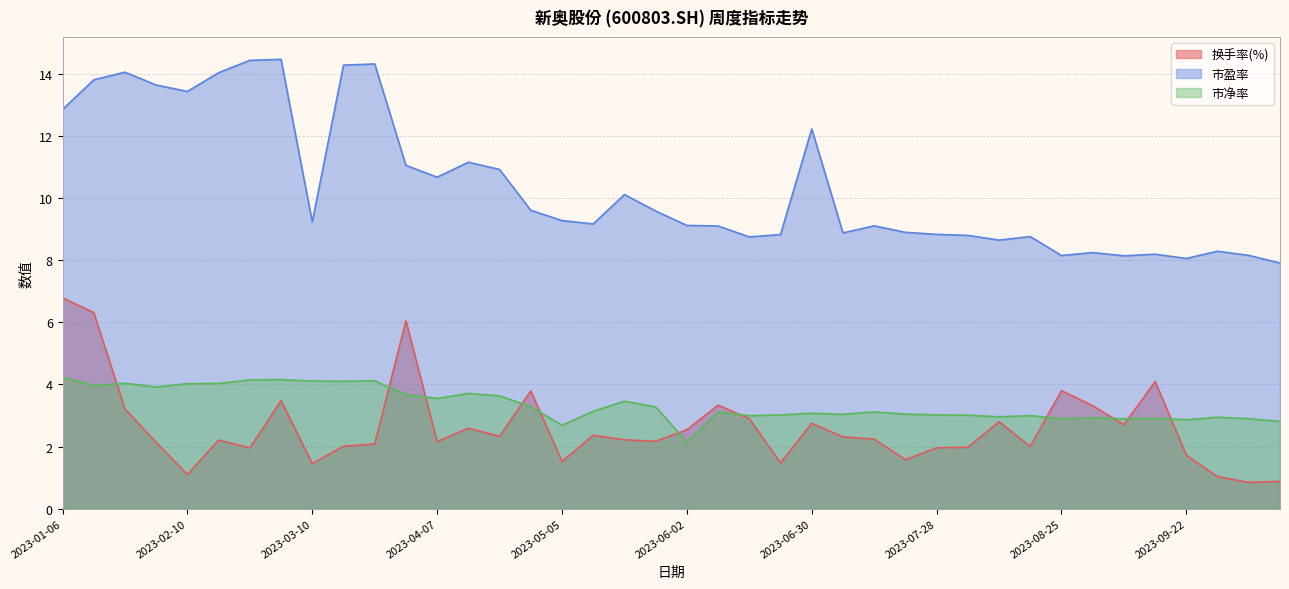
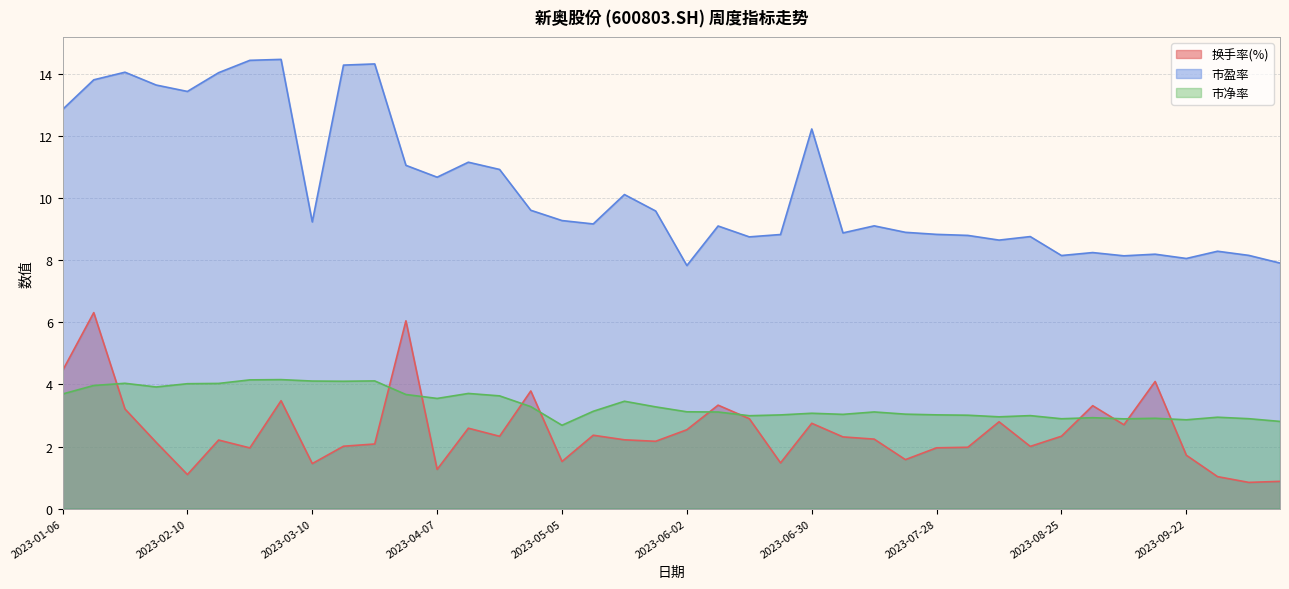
换手率(%), 2023-01-06: 6.8 -> 4.4
市净率, 2023-01-06: 4.2 -> 3.7
换手率(%), 2023-04-07: 2.2 -> 1.3
市盈率, 2023-06-02: 9.1 -> 7.8
市净率, 2023-06-02: 2.1 -> 3.1
换手率(%), 2023-08-25: 3.8 -> 2.3
